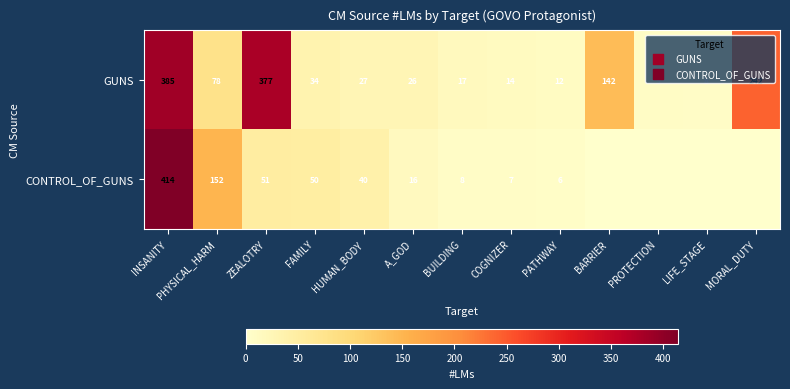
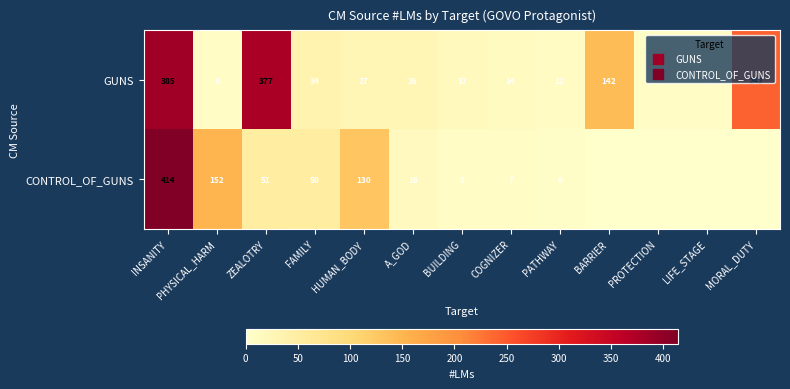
GUNS, PHYSICAL_HARM: 78 -> 8
CONTROL_OF_GUNS, HUMAN_BODY: 40 -> 130
